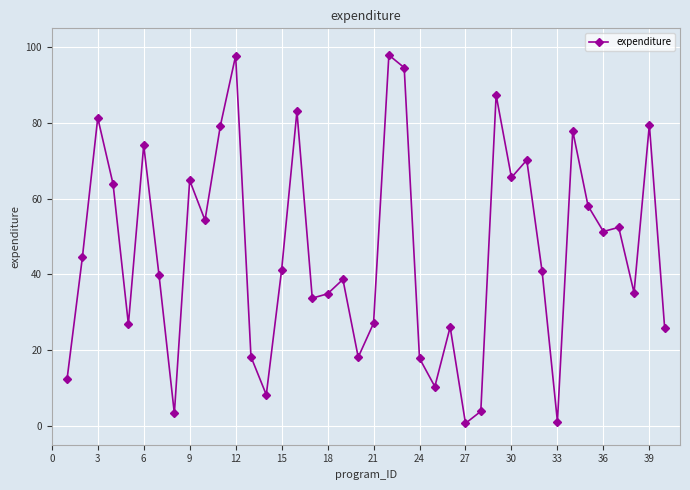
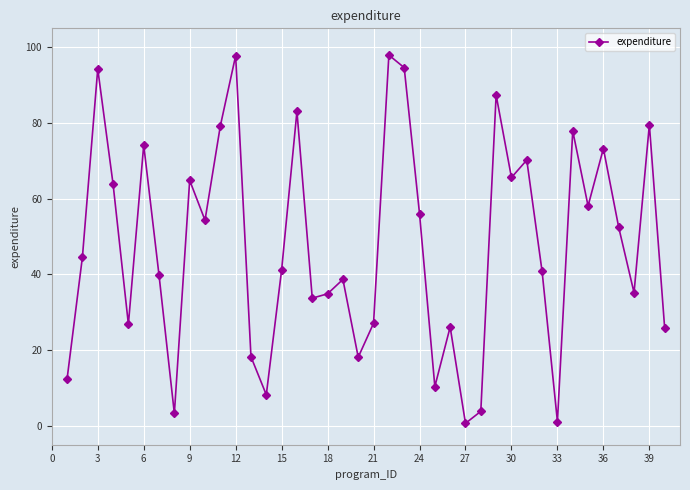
3: 81 -> 94
24: 18 -> 56
36: 51 -> 73
